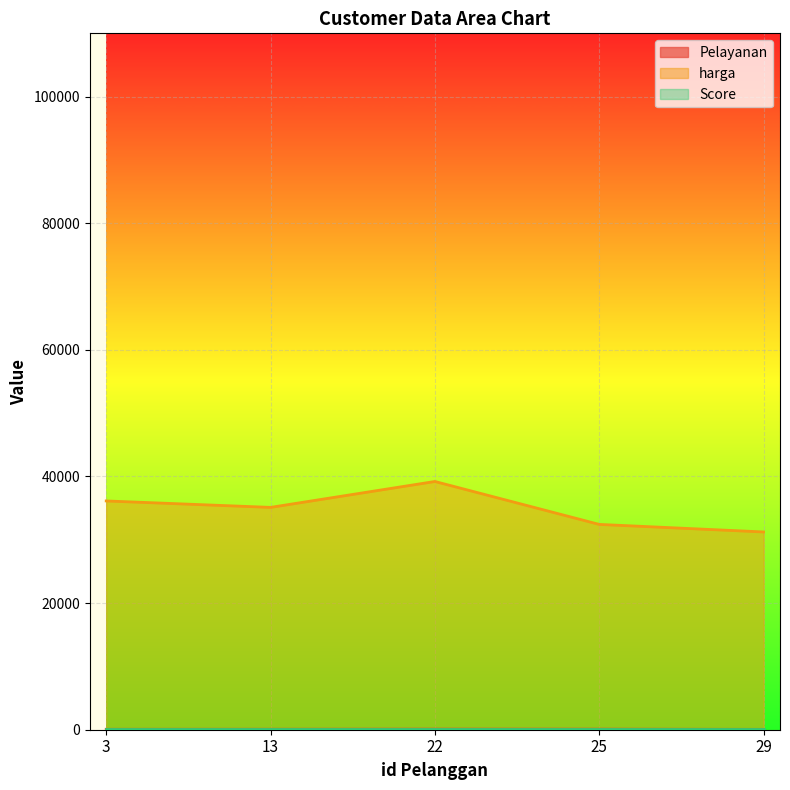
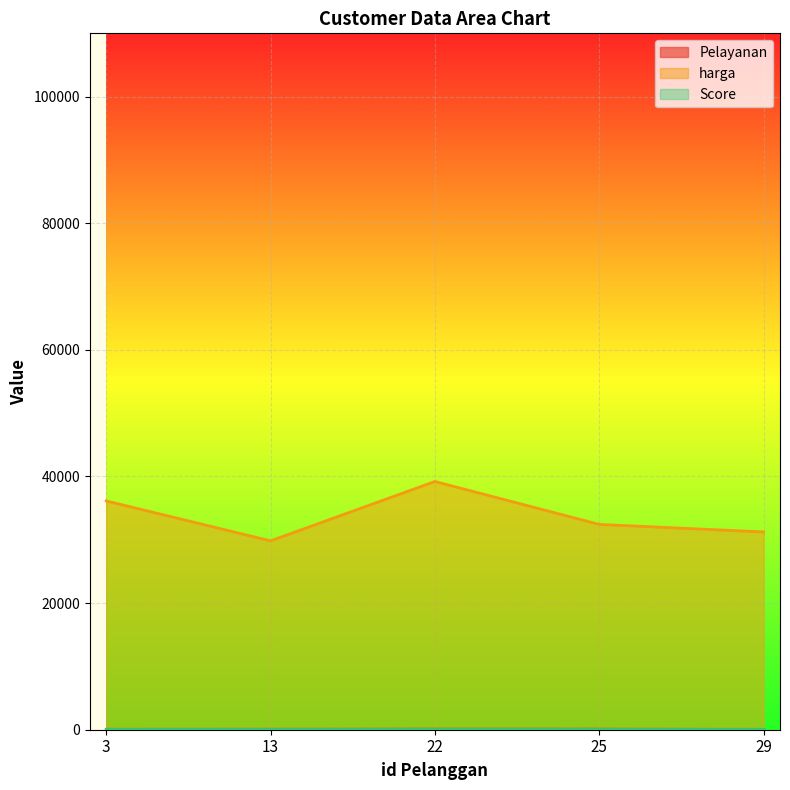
harga, 13: 35000 -> 30000
